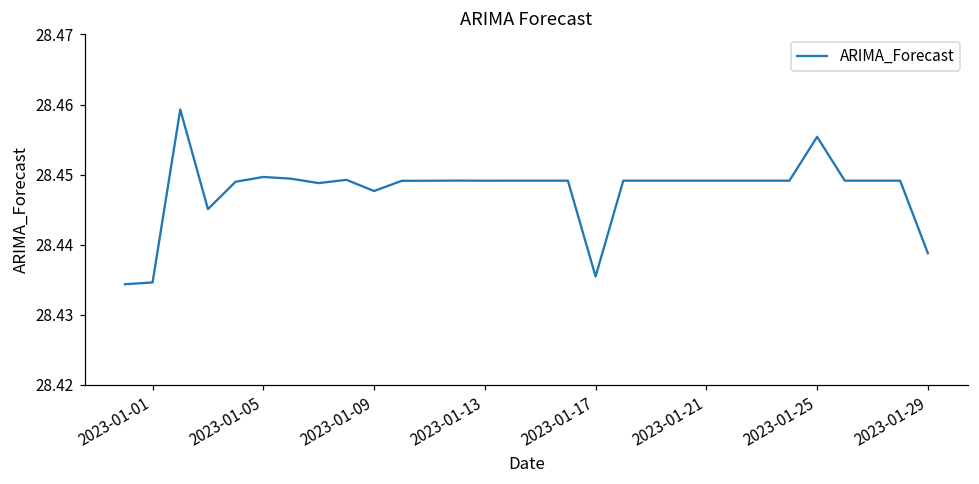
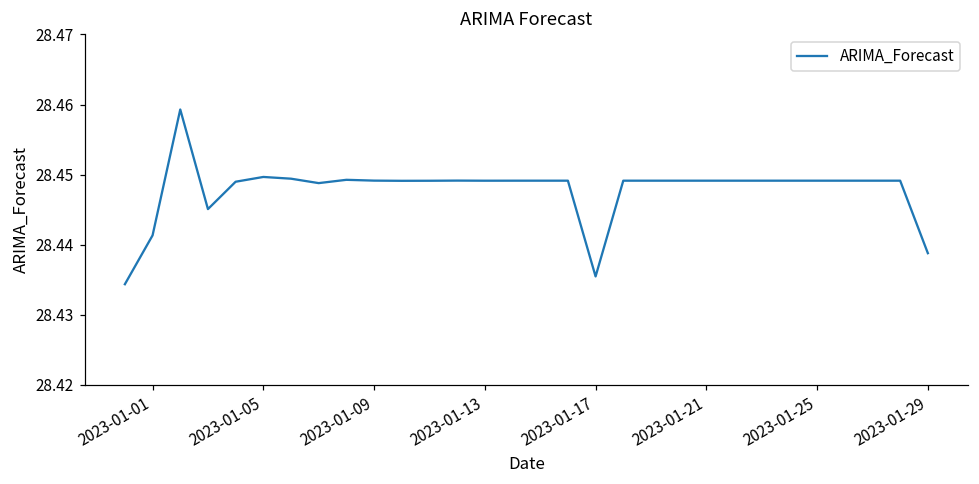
2023-01-01: 28.435 -> 28.441
2023-01-09: 28.448 -> 28.449
2023-01-25: 28.455 -> 28.449
